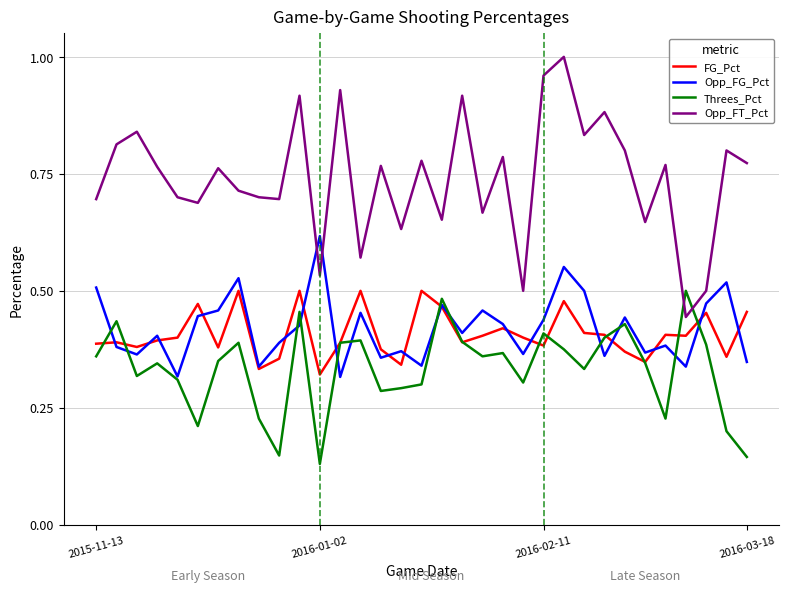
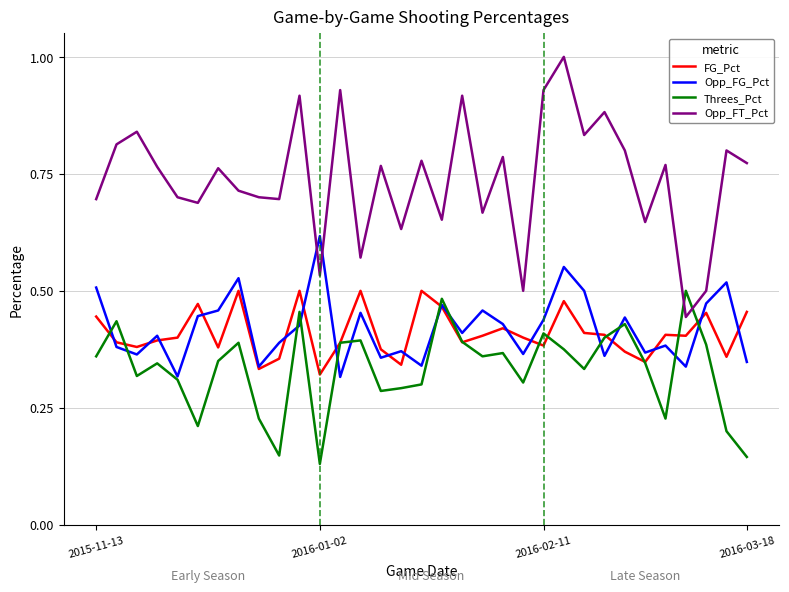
FG_Pct, 2015-11-13: 0.39 -> 0.45
Opp_FT_Pct, 2016-02-11: 0.96 -> 0.93
